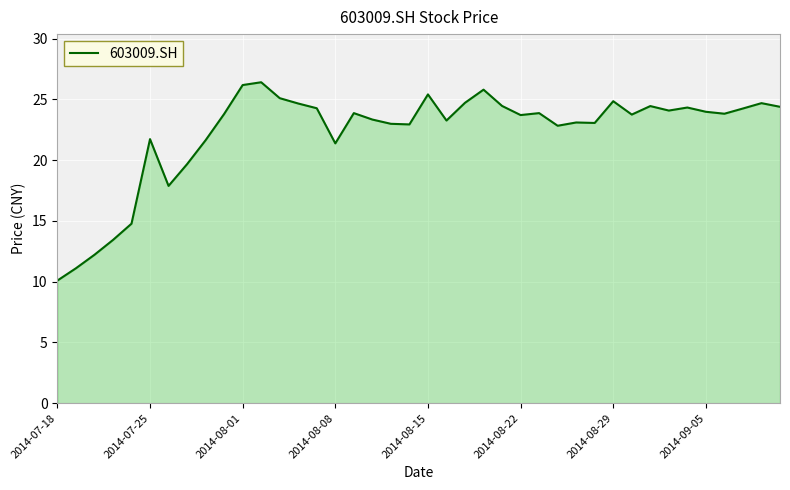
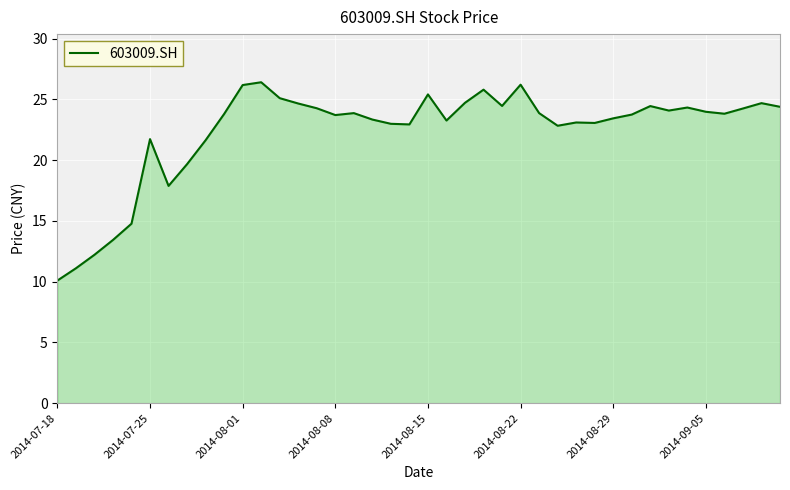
2014-08-08: 21.4 -> 23.7
2014-08-22: 23.7 -> 26.2
2014-08-29: 24.9 -> 23.4
